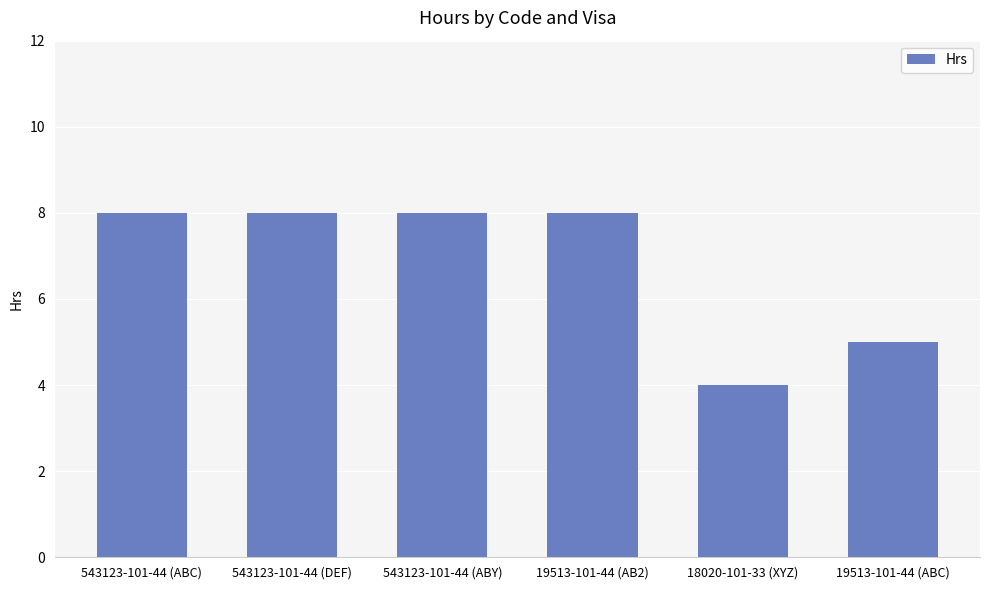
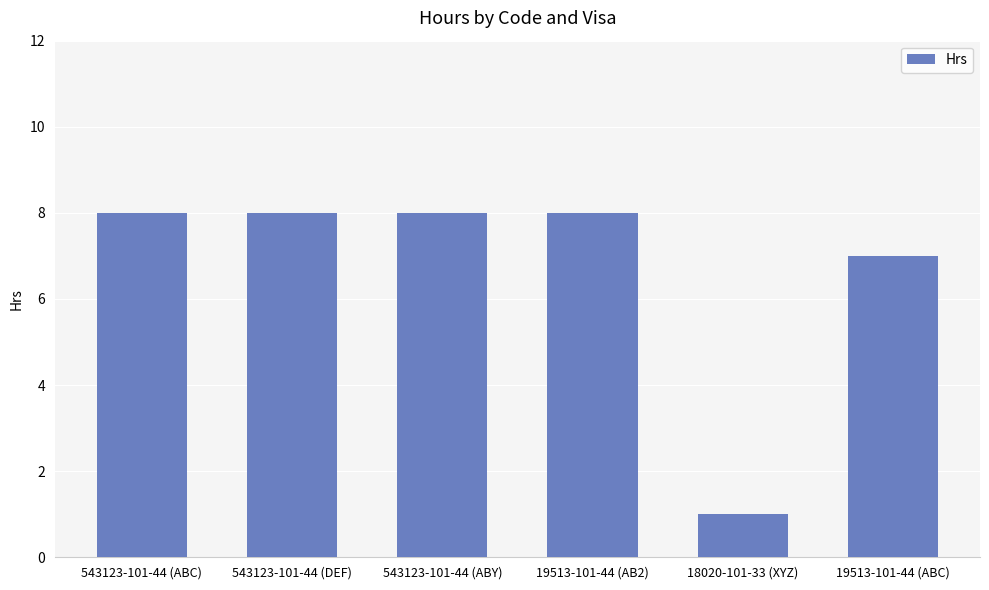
18020-101-33 (XYZ): 4 -> 1
19513-101-44 (ABC): 5 -> 7
